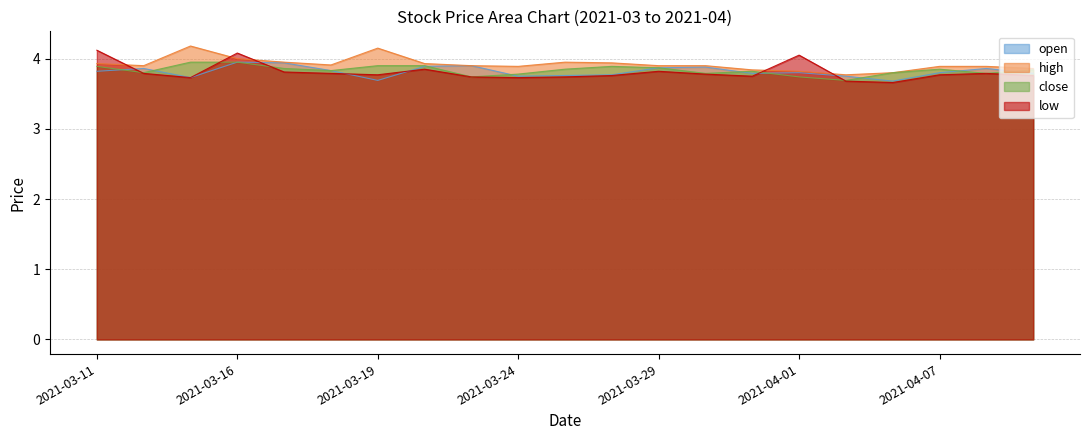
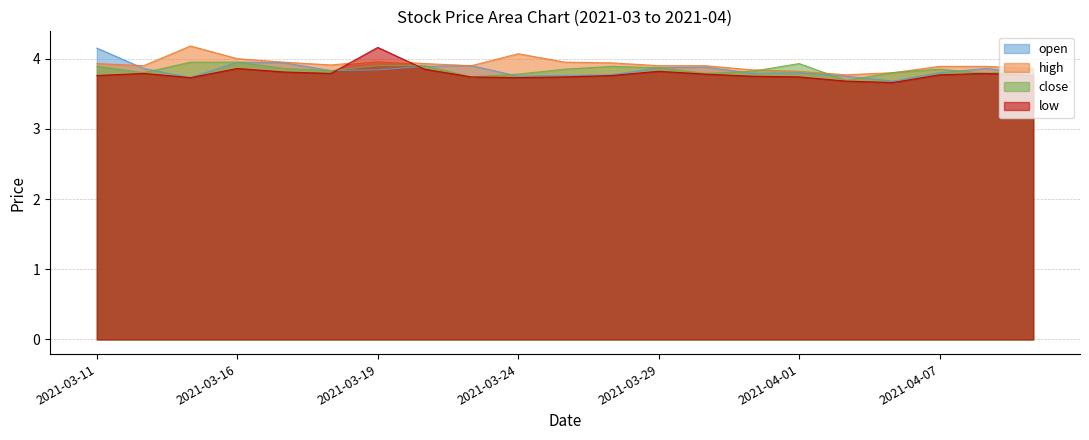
open, 2021-03-11: 3.8 -> 4.2
low, 2021-03-11: 4.1 -> 3.8
low, 2021-03-16: 4.1 -> 3.9
open, 2021-03-19: 3.7 -> 3.8
high, 2021-03-19: 4.2 -> 4.0
low, 2021-03-19: 3.8 -> 4.2
high, 2021-03-24: 3.9 -> 4.1
close, 2021-04-01: 3.7 -> 3.9
low, 2021-04-01: 4.1 -> 3.7
